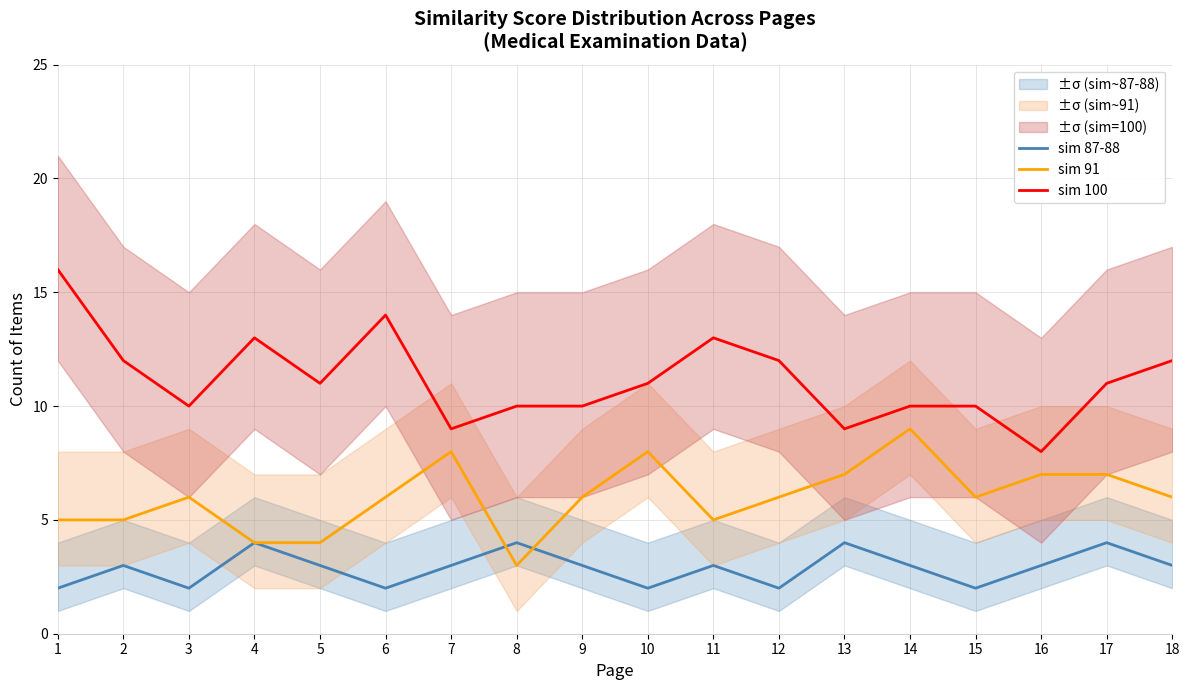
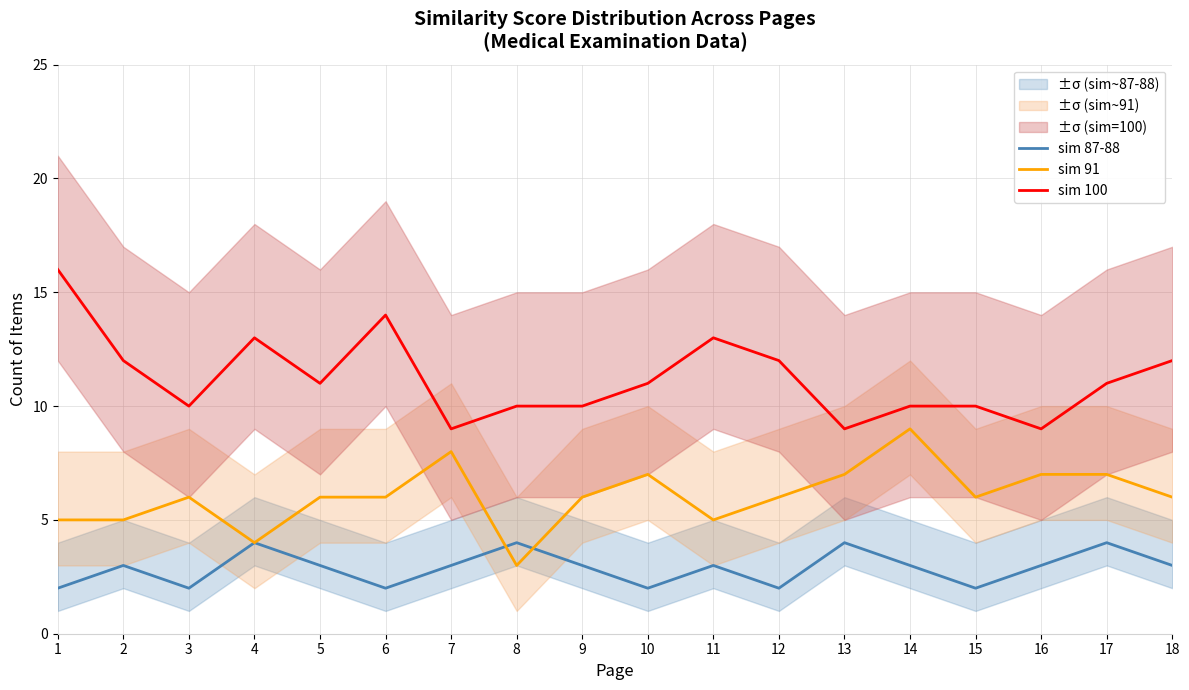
sim 91, 5: 4 -> 6
sim 91, 10: 8 -> 7
sim 100, 16: 8 -> 9
